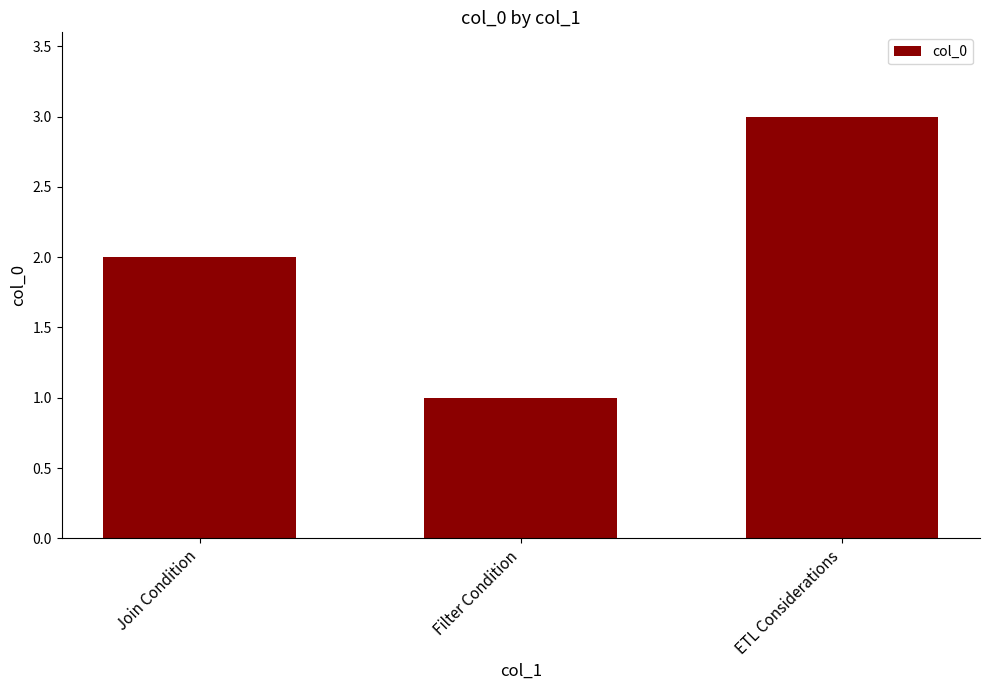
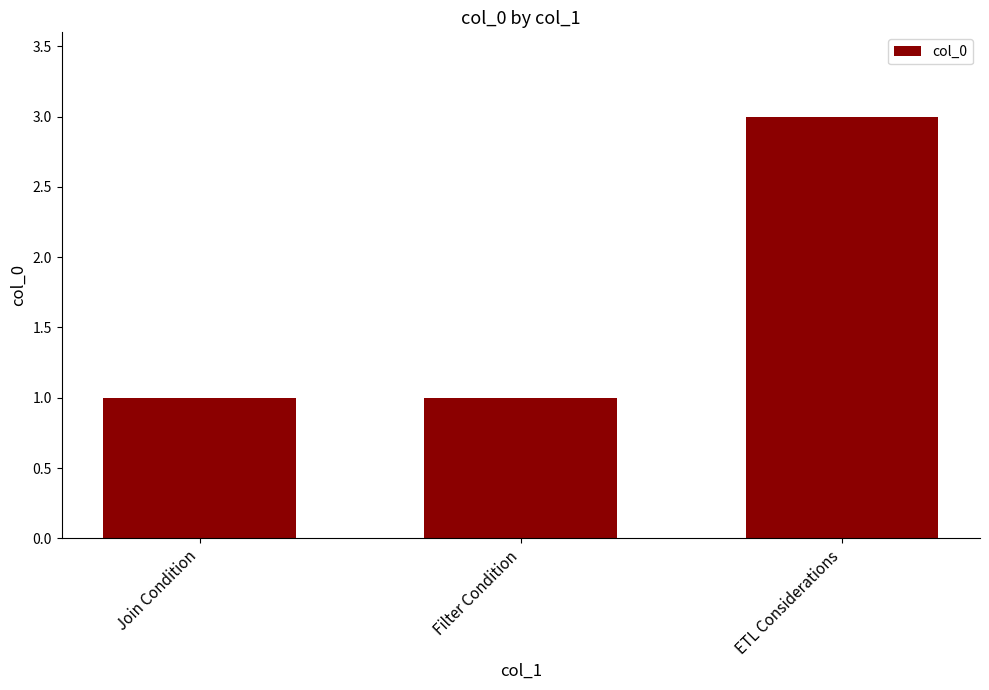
Join Condition: 2 -> 1
